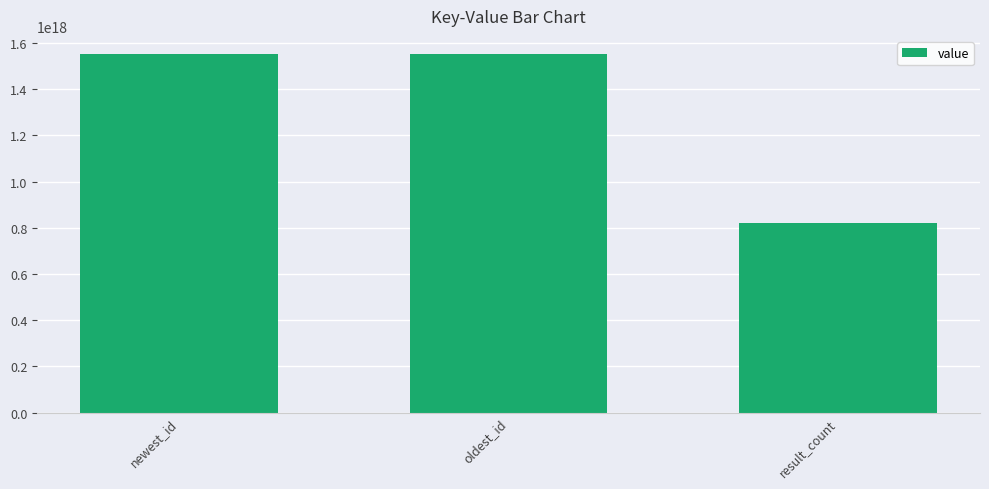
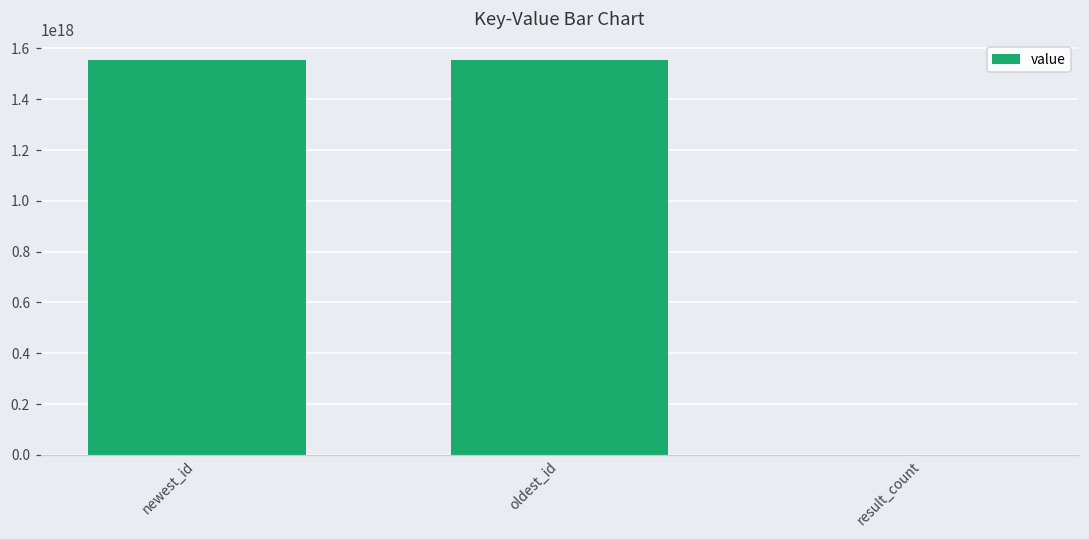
result_count: 820000000000000000 -> 0
